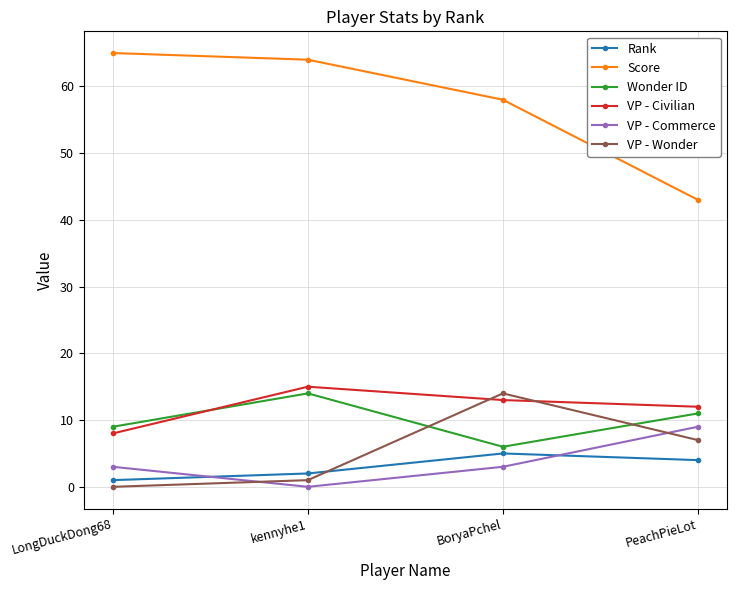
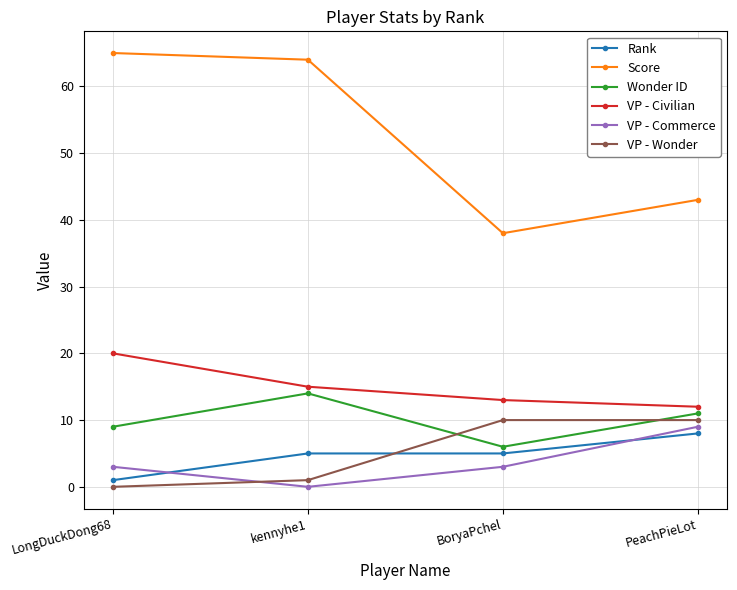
VP - Civilian, LongDuckDong68: 8 -> 20
Rank, kennyhe1: 2 -> 5
Score, BoryaPchel: 58 -> 38
VP - Wonder, BoryaPchel: 14 -> 10
Rank, PeachPieLot: 4 -> 8
VP - Wonder, PeachPieLot: 7 -> 10
